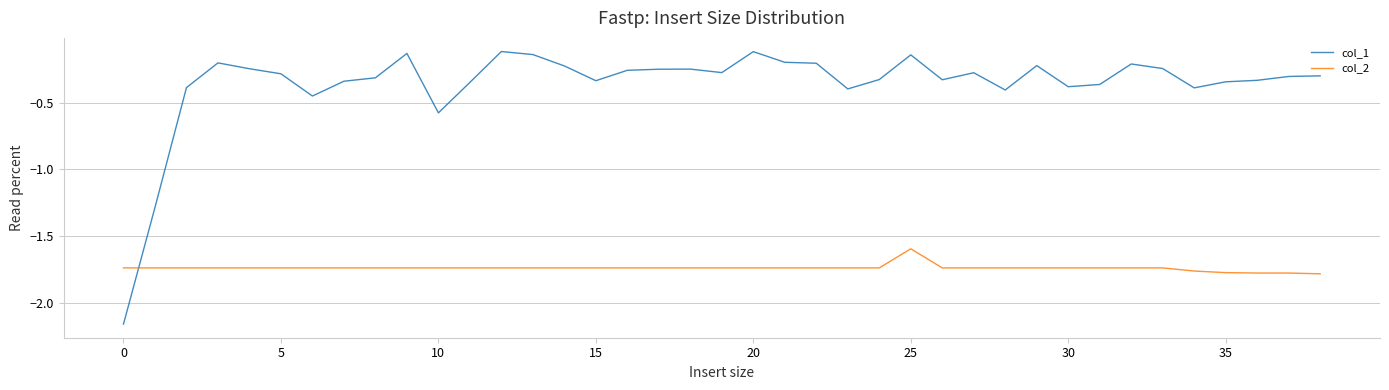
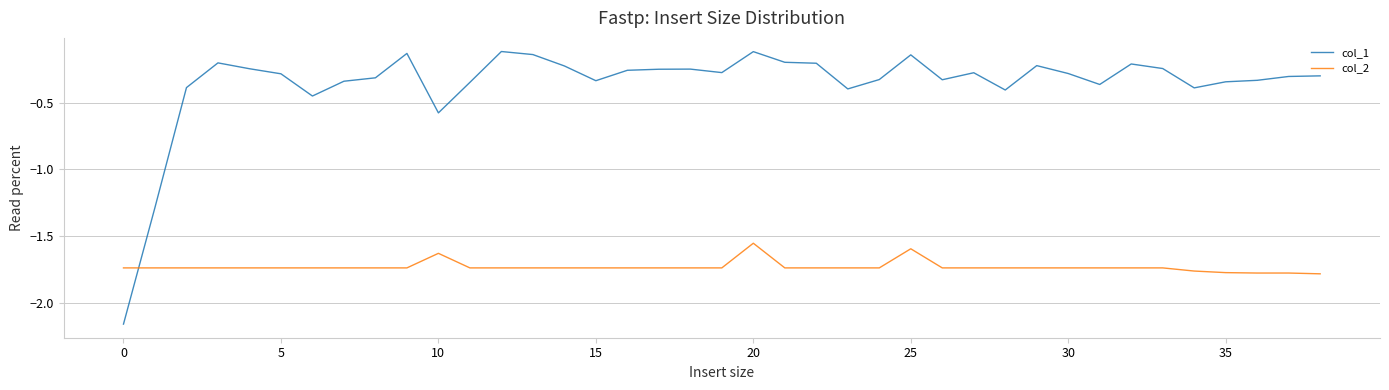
col_2, 10: -1.74 -> -1.63
col_2, 20: -1.74 -> -1.55
col_1, 30: -0.38 -> -0.28
